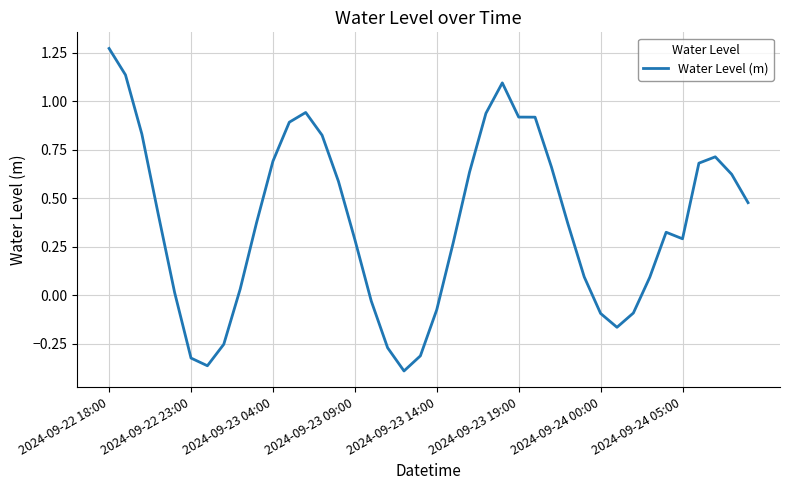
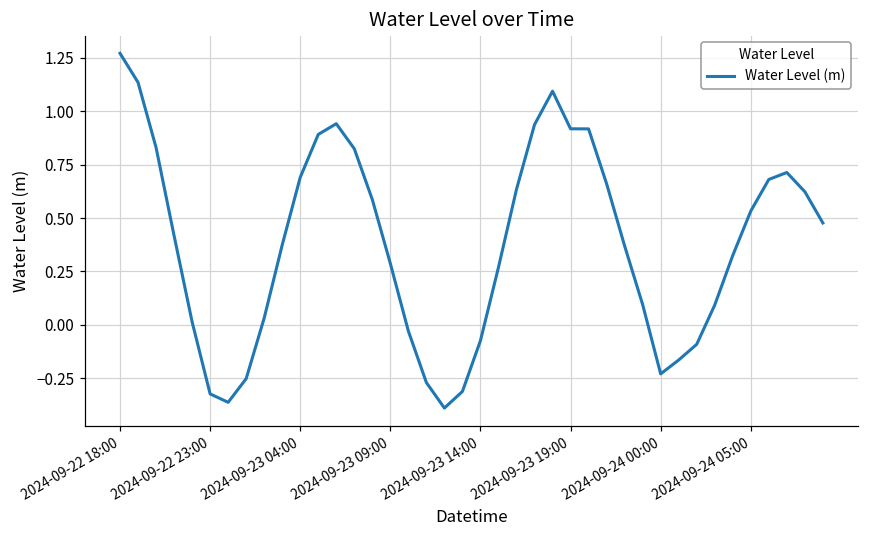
2024-09-24 00:00: -0.09 -> -0.23
2024-09-24 05:00: 0.29 -> 0.53
